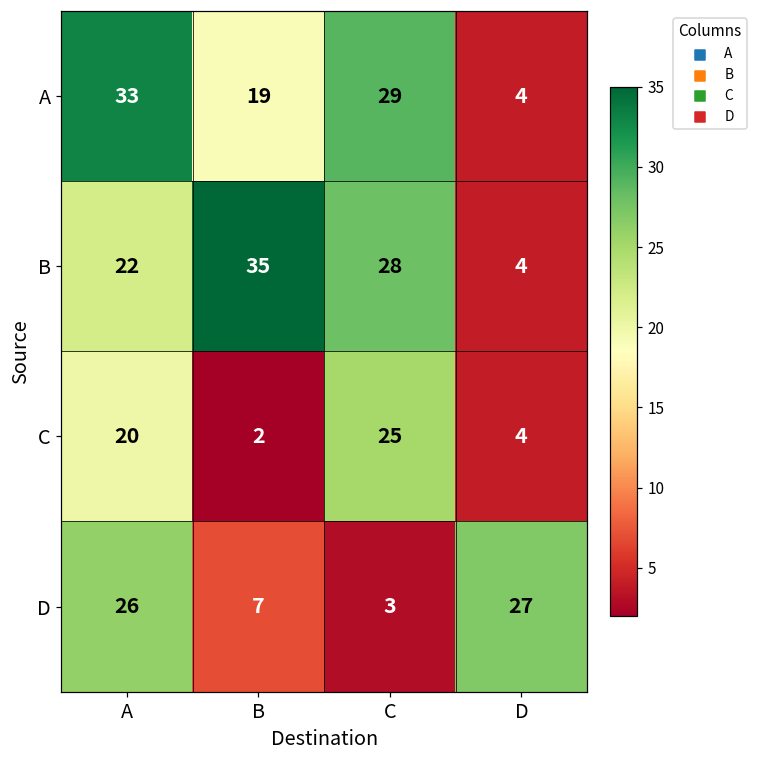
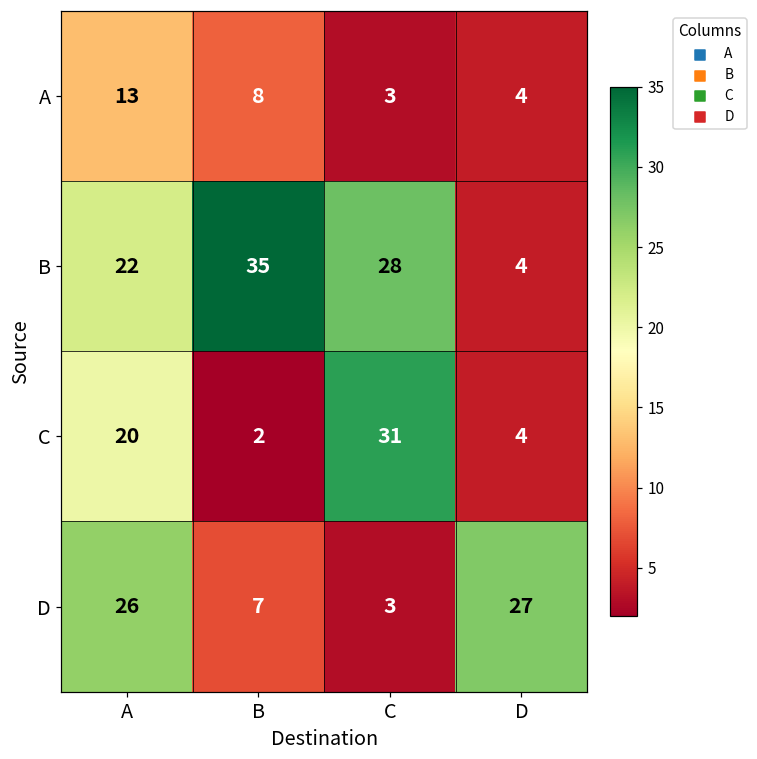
A, A: 33 -> 13
A, B: 19 -> 8
A, C: 29 -> 3
C, C: 25 -> 31
